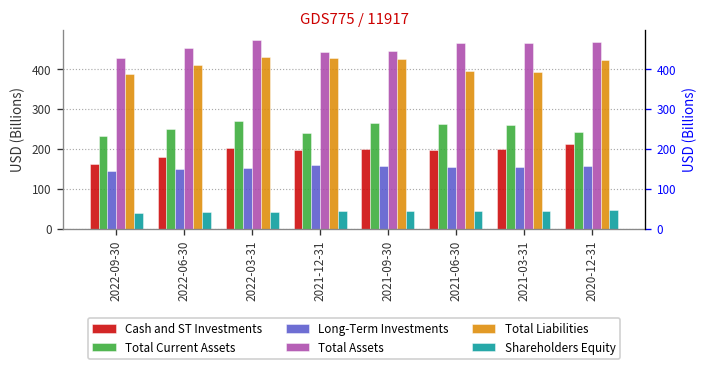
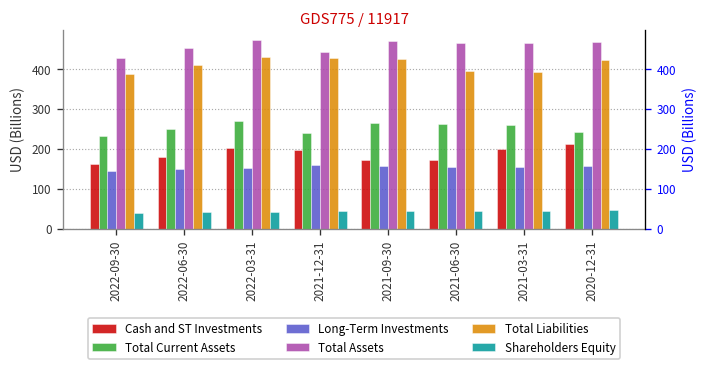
Cash and ST Investments, 2021-09-30: 200 -> 170
Total Assets, 2021-09-30: 440 -> 470
Cash and ST Investments, 2021-06-30: 200 -> 170
